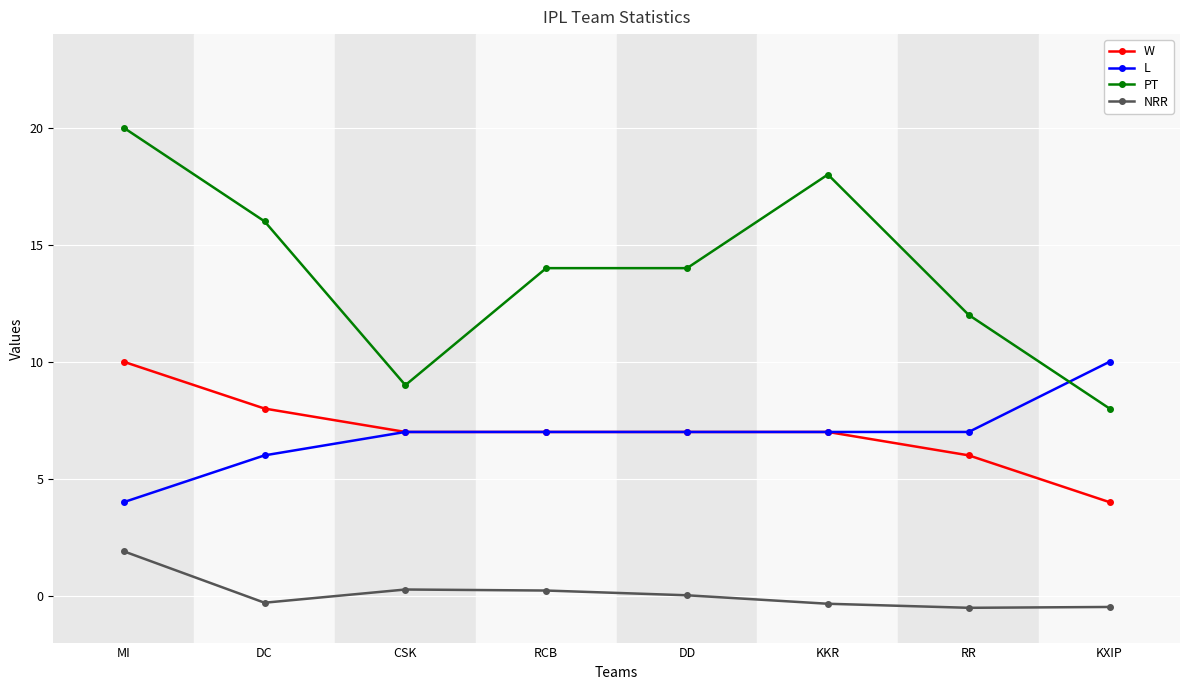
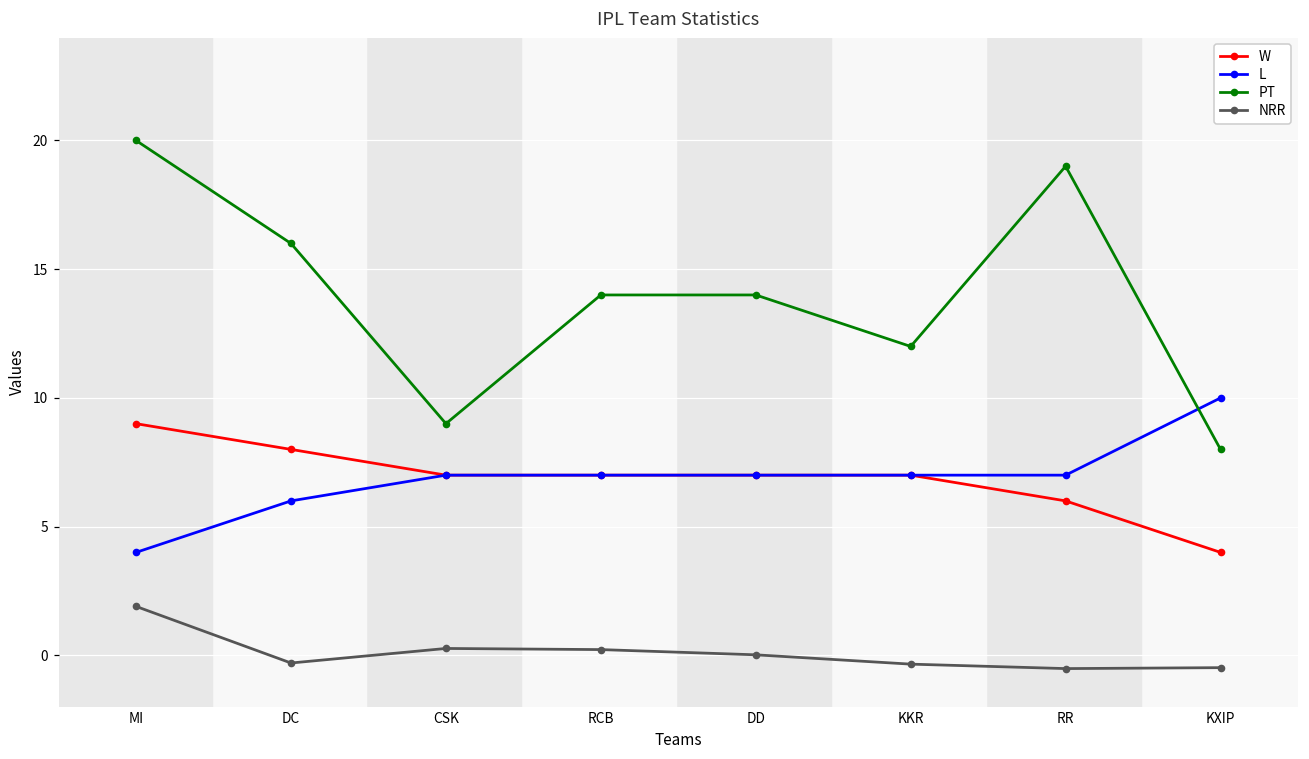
W, MI: 10 -> 9
PT, KKR: 18 -> 12
PT, RR: 12 -> 19
